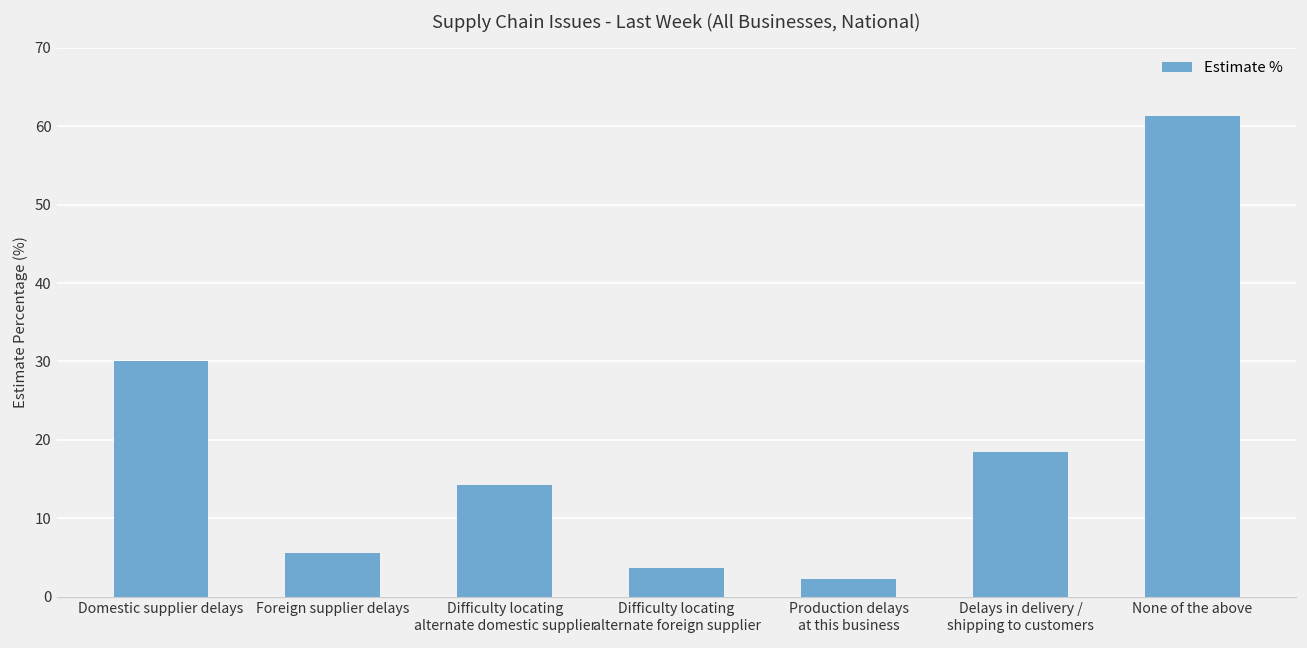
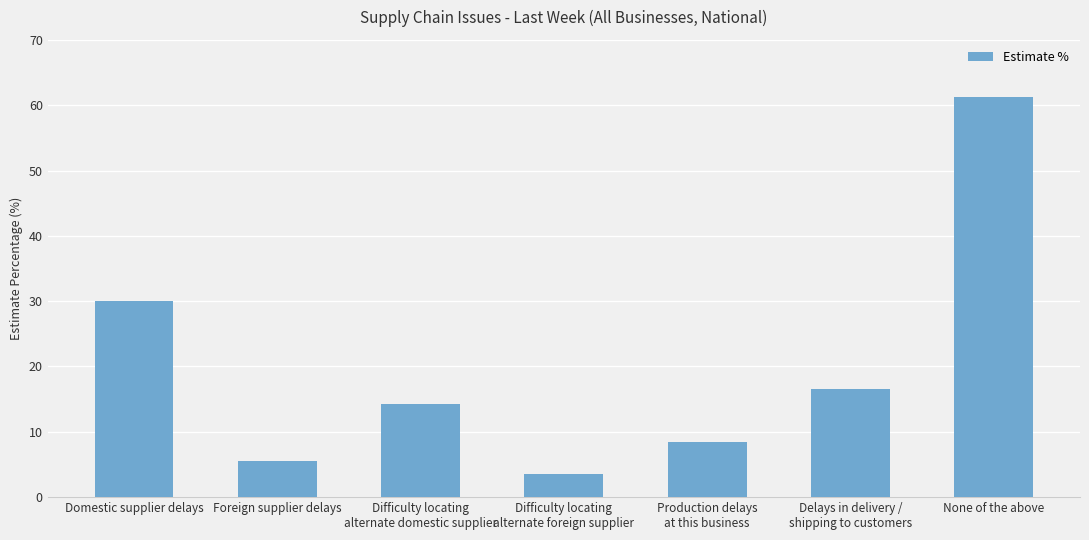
Production delays at this business: 2 -> 9
Delays in delivery / shipping to customers: 18 -> 17
